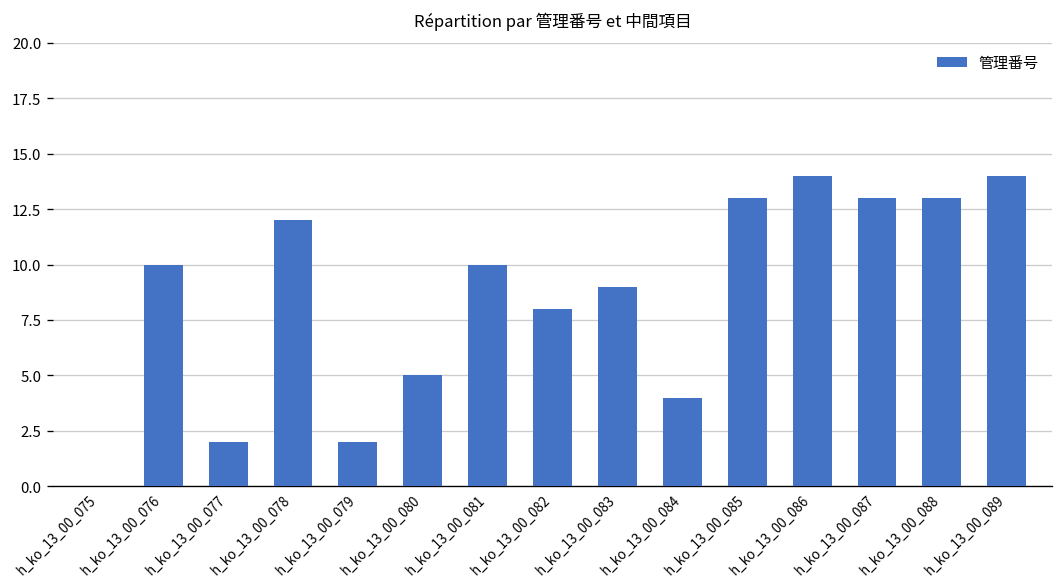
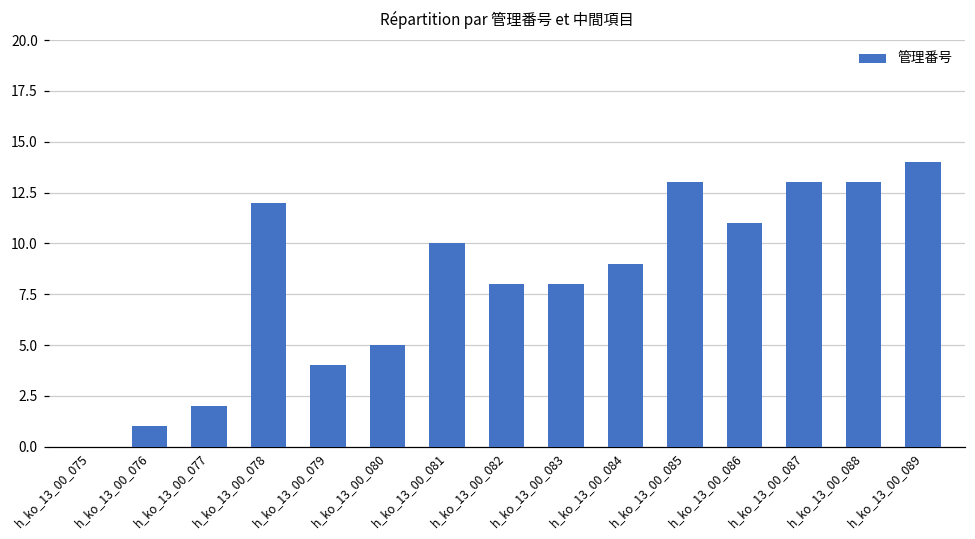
h_ko_13_00_076: 10 -> 1
h_ko_13_00_079: 2 -> 4
h_ko_13_00_083: 9 -> 8
h_ko_13_00_084: 4 -> 9
h_ko_13_00_086: 14 -> 11
